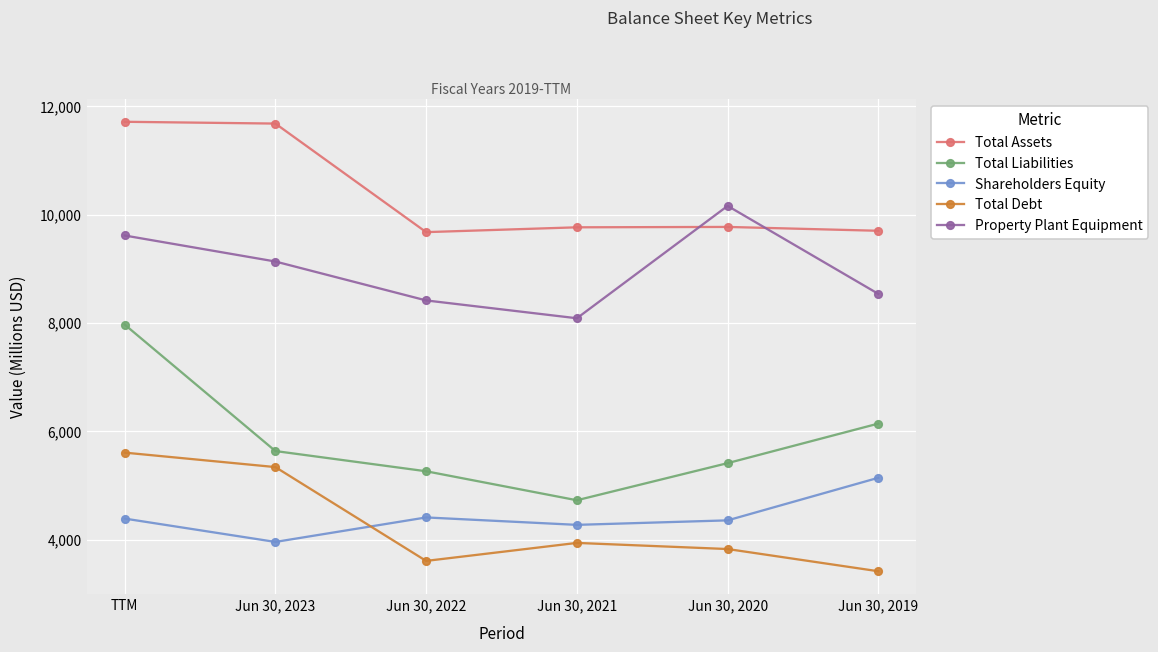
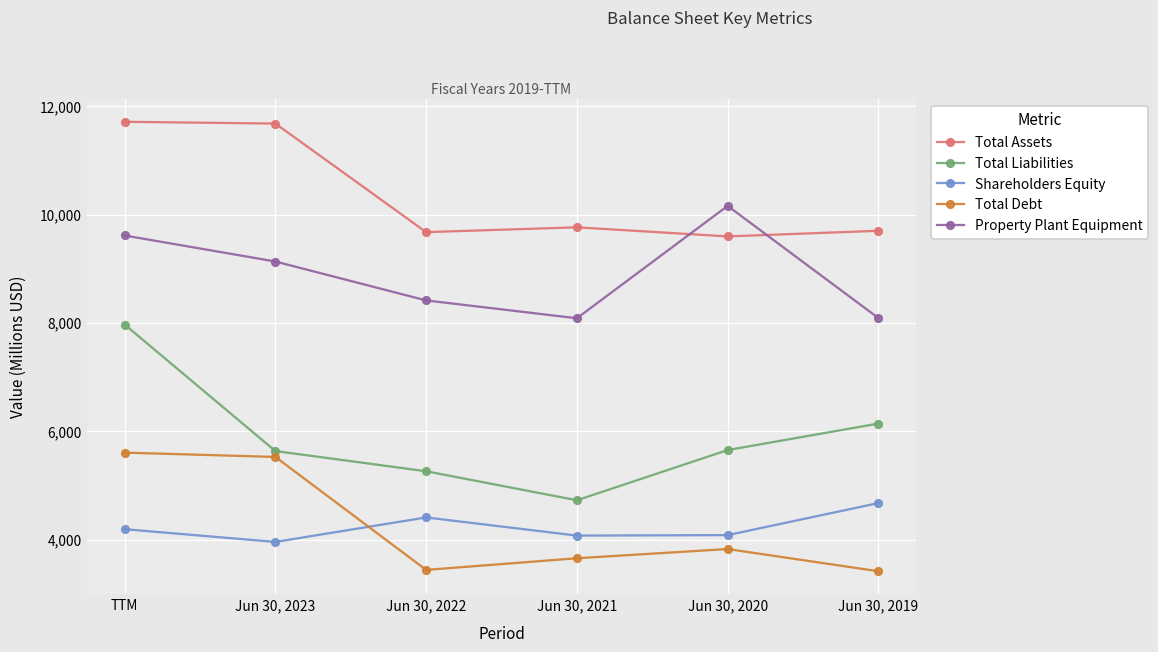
Shareholders Equity, TTM: 4,400 -> 4,200
Total Debt, Jun 30, 2023: 5,300 -> 5,500
Total Debt, Jun 30, 2022: 3,600 -> 3,400
Shareholders Equity, Jun 30, 2021: 4,300 -> 4,100
Total Debt, Jun 30, 2021: 3,900 -> 3,700
Total Assets, Jun 30, 2020: 9,800 -> 9,600
Total Liabilities, Jun 30, 2020: 5,400 -> 5,700
Shareholders Equity, Jun 30, 2020: 4,400 -> 4,100
Shareholders Equity, Jun 30, 2019: 5,100 -> 4,700
Property Plant Equipment, Jun 30, 2019: 8,500 -> 8,100
